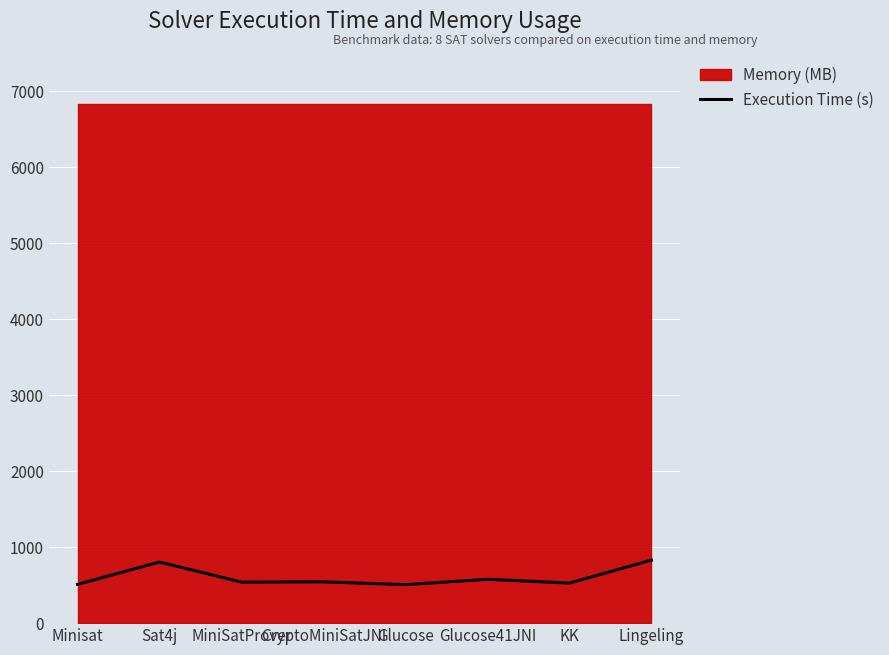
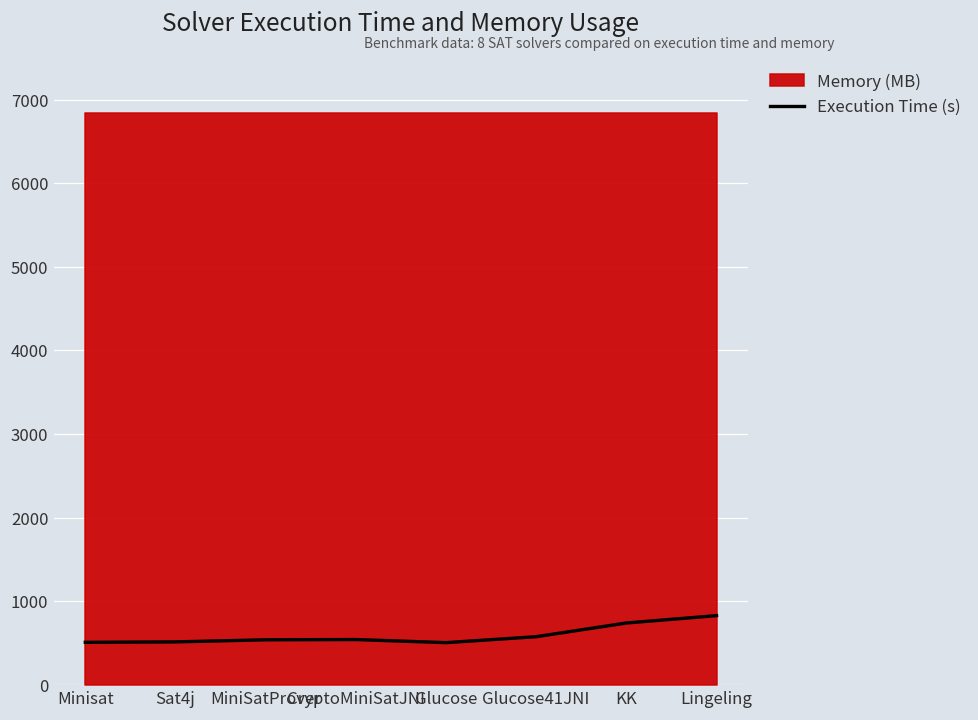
Execution Time (s), Sat4j: 800 -> 500
Execution Time (s), KK: 500 -> 700
